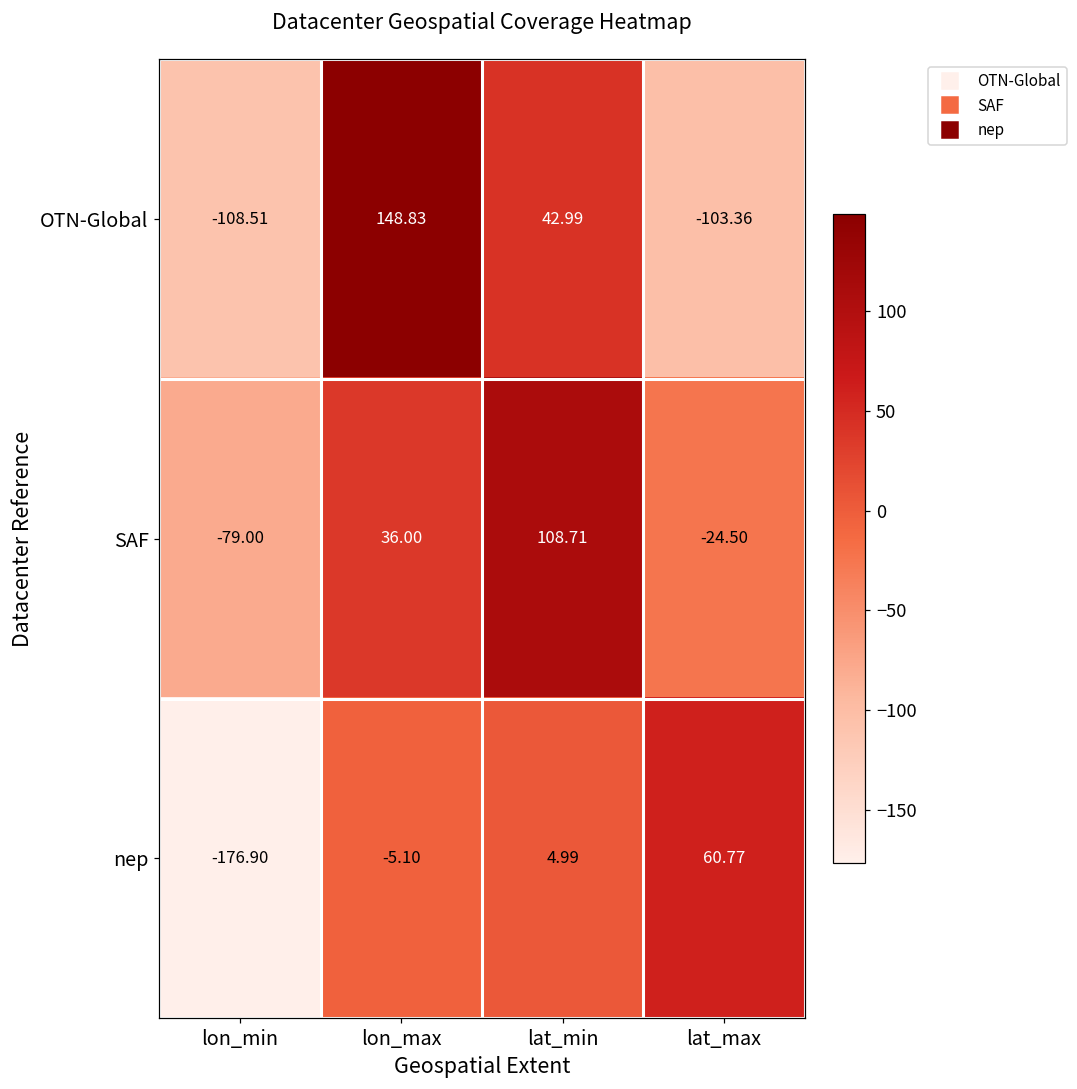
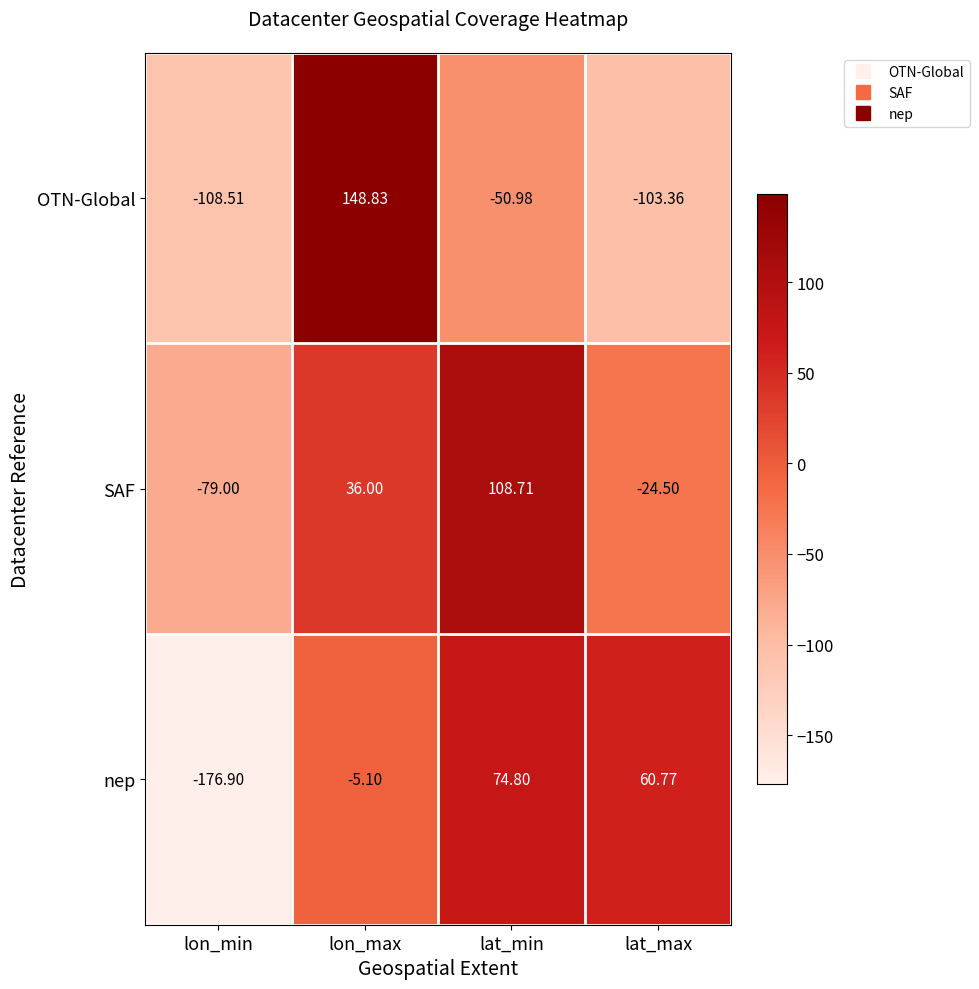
OTN-Global, lat_min: 42.99 -> -50.98
nep, lat_min: 4.99 -> 74.80
